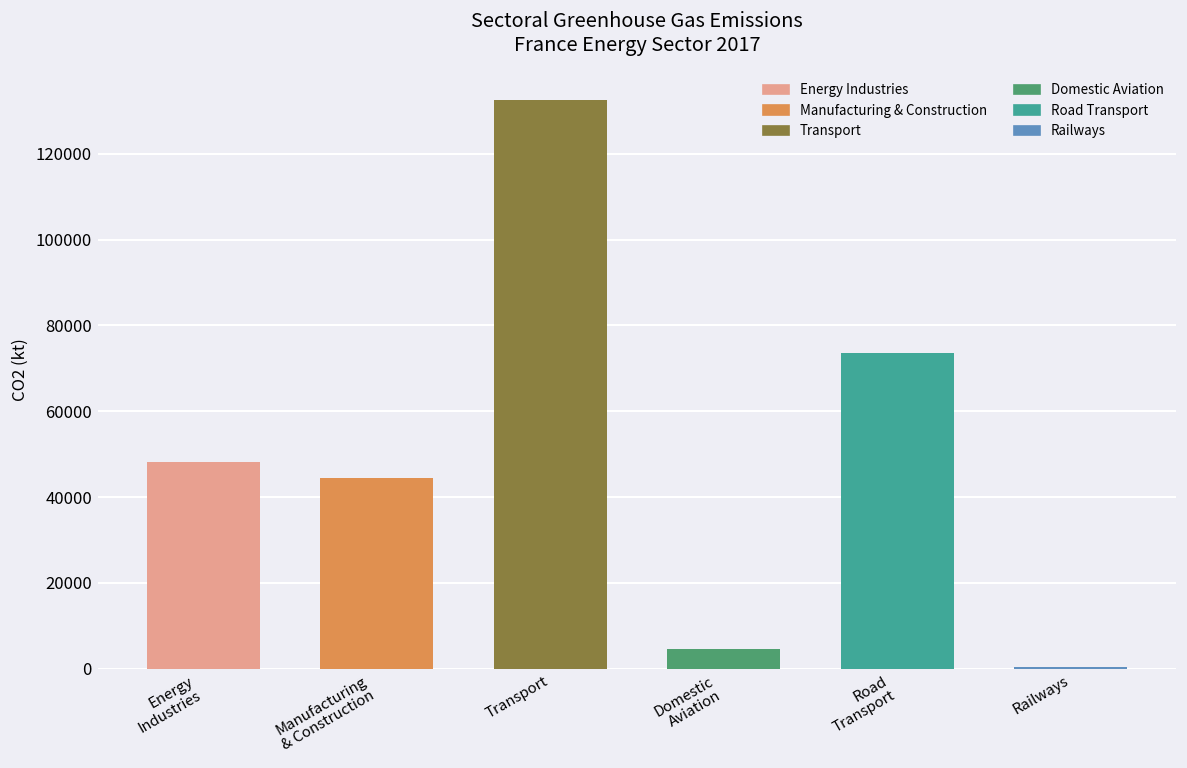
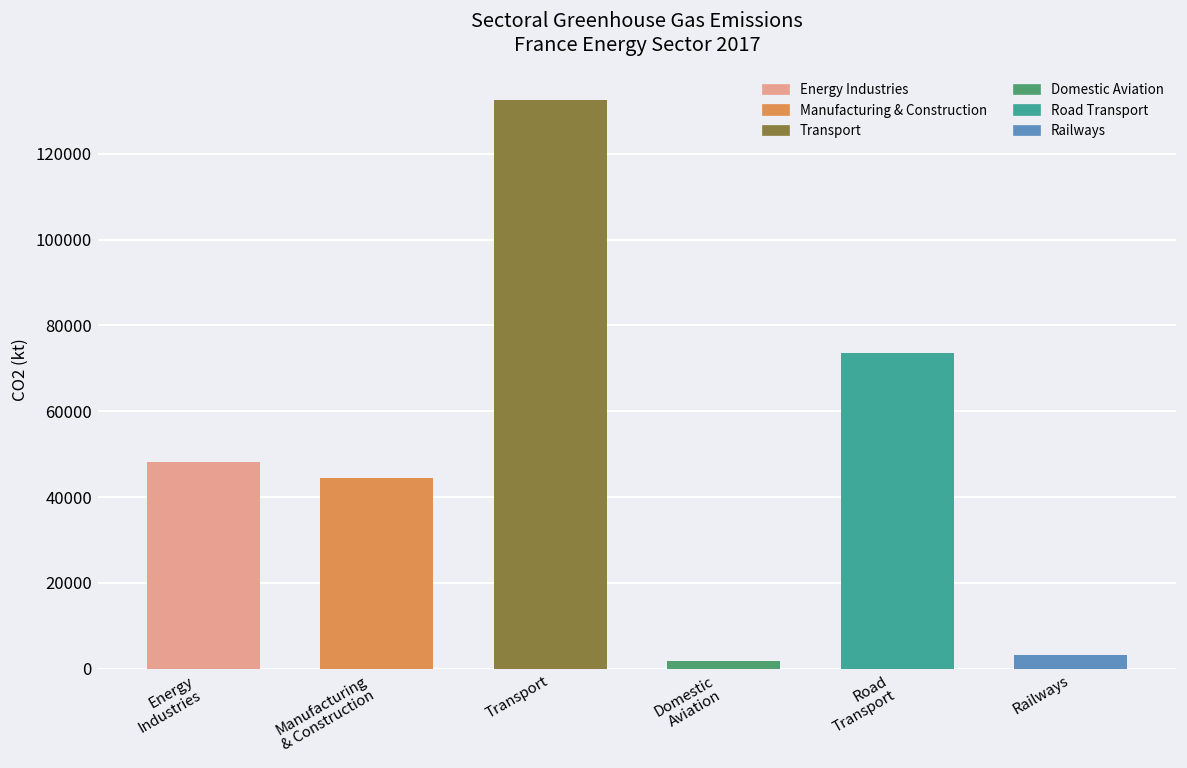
Domestic Aviation: 5000 -> 2000
Railways: 0 -> 3000
